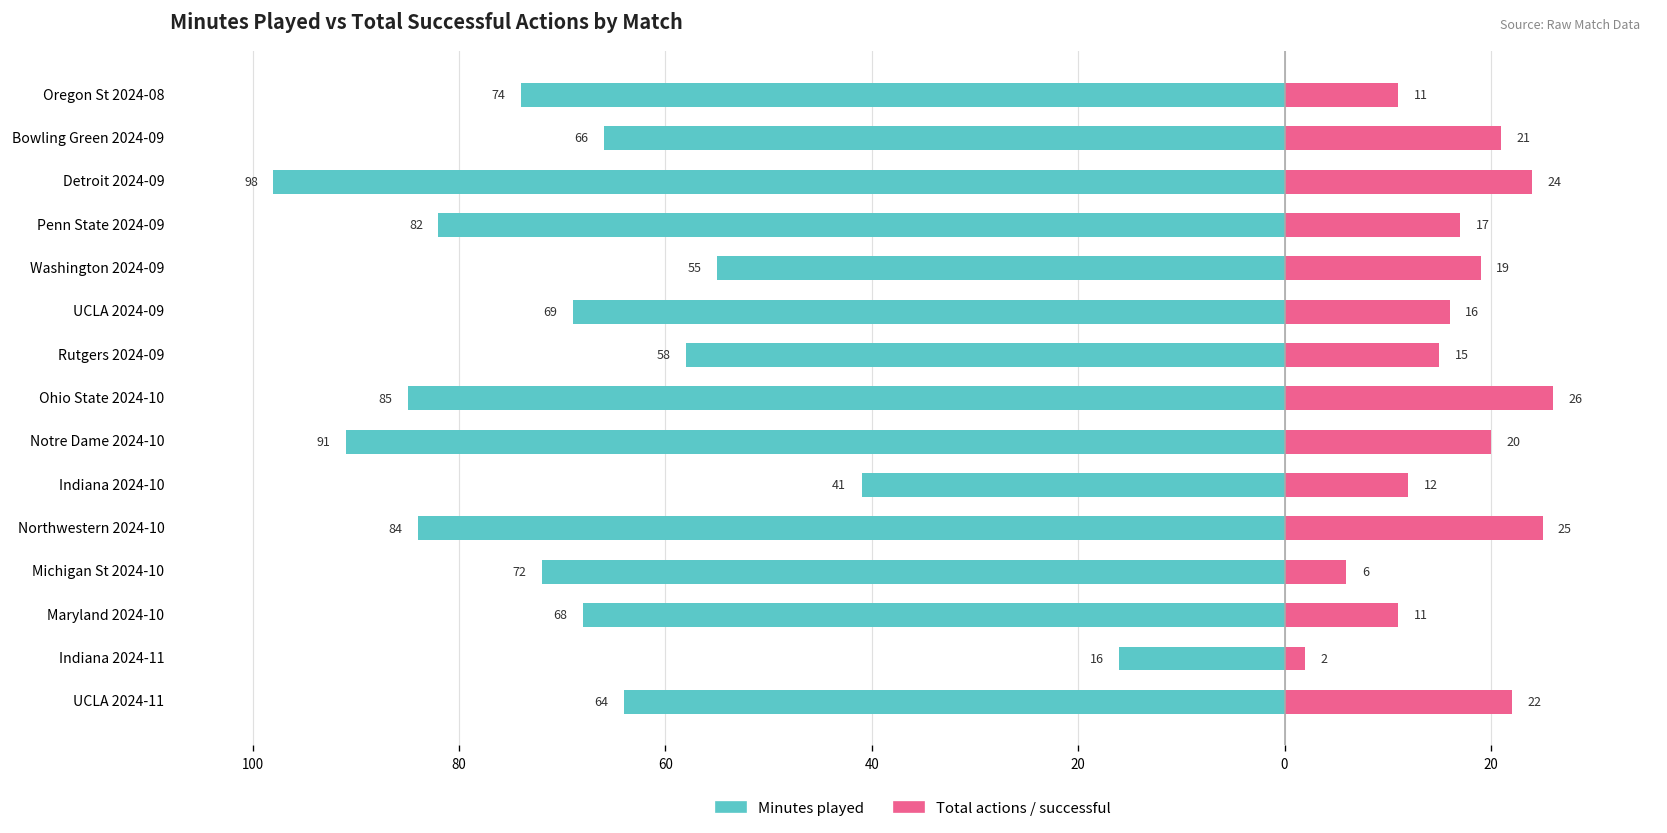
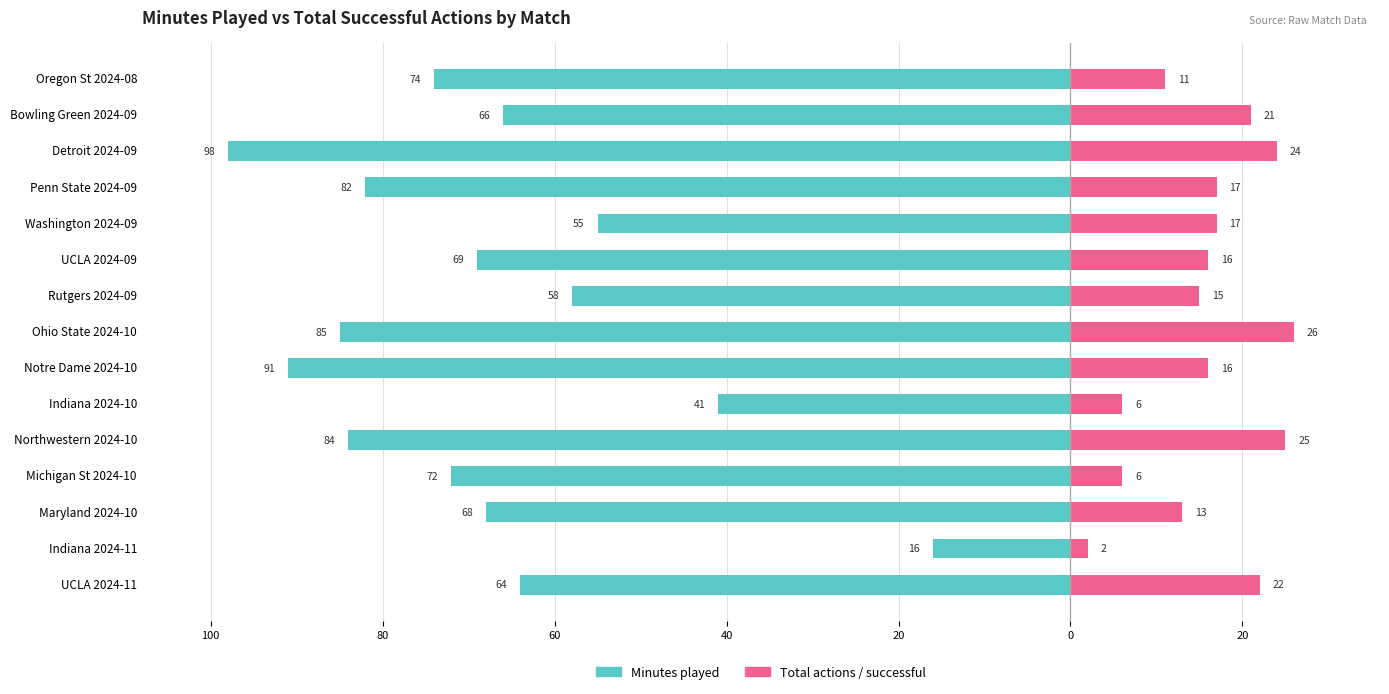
Total actions / successful, Washington 2024-09: 19 -> 17
Total actions / successful, Notre Dame 2024-10: 20 -> 16
Total actions / successful, Indiana 2024-10: 12 -> 6
Total actions / successful, Maryland 2024-10: 11 -> 13
